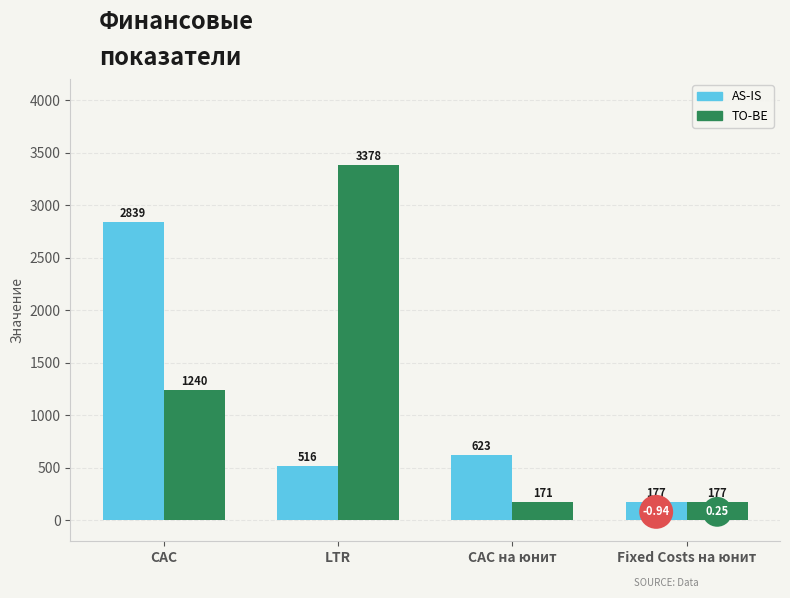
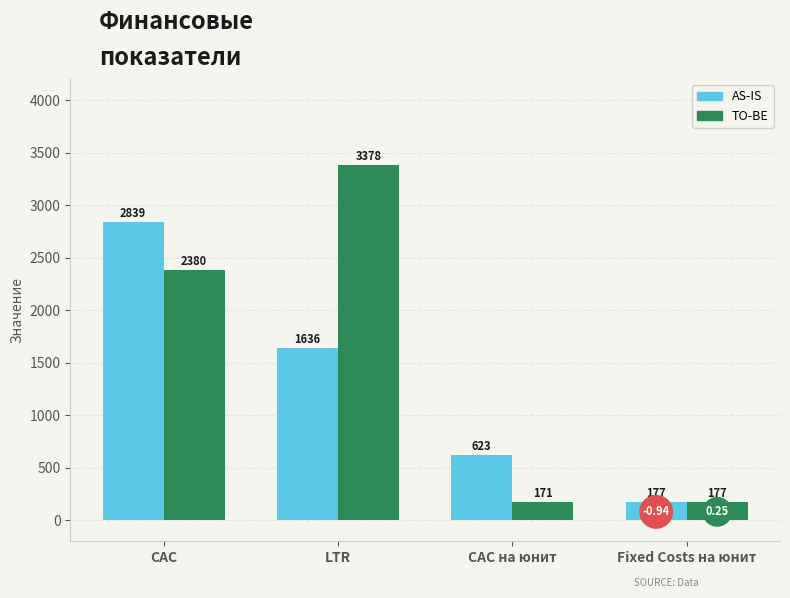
TO-BE, CAC: 1240 -> 2380
AS-IS, LTR: 516 -> 1636
